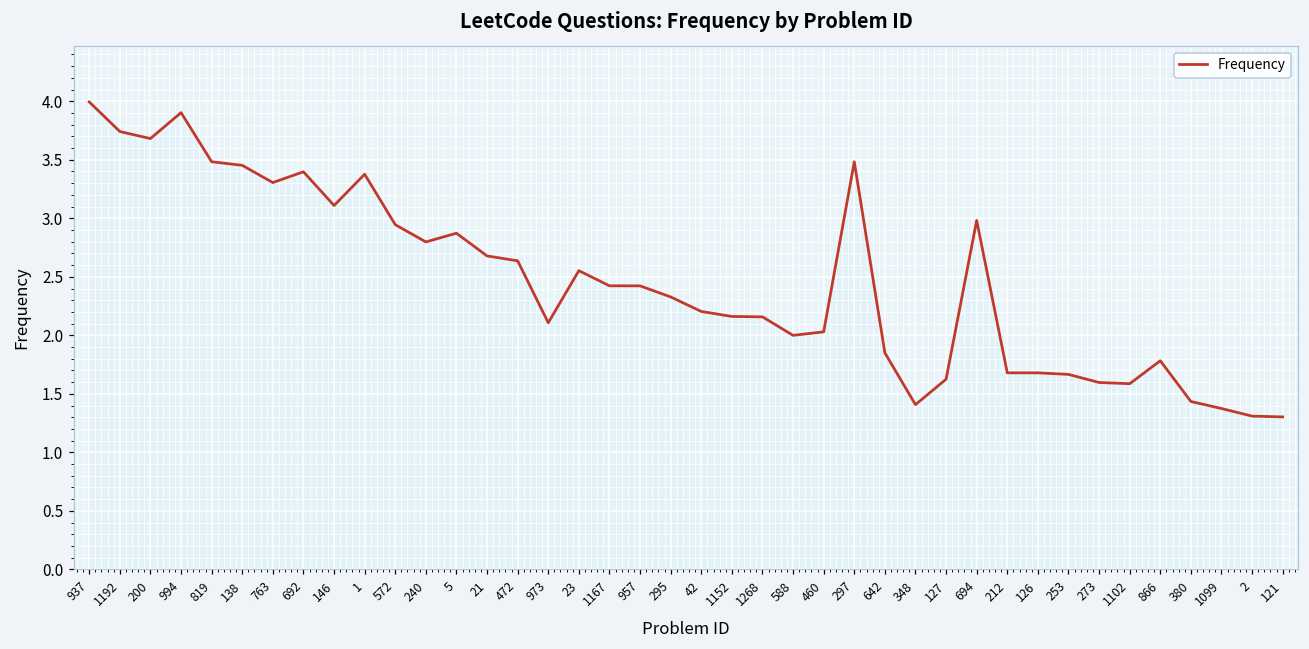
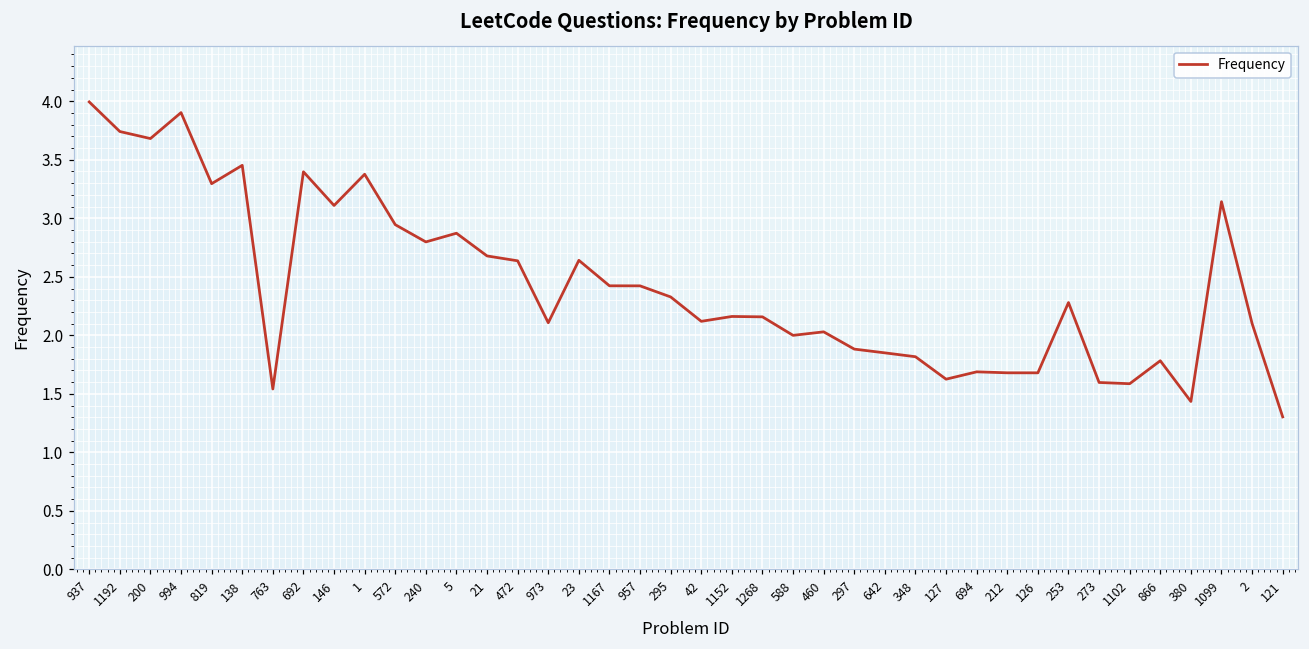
819: 3.48 -> 3.30
763: 3.31 -> 1.54
23: 2.55 -> 2.64
42: 2.20 -> 2.12
297: 3.48 -> 1.88
348: 1.41 -> 1.82
694: 2.98 -> 1.69
253: 1.67 -> 2.28
1099: 1.37 -> 3.14
2: 1.31 -> 2.10
